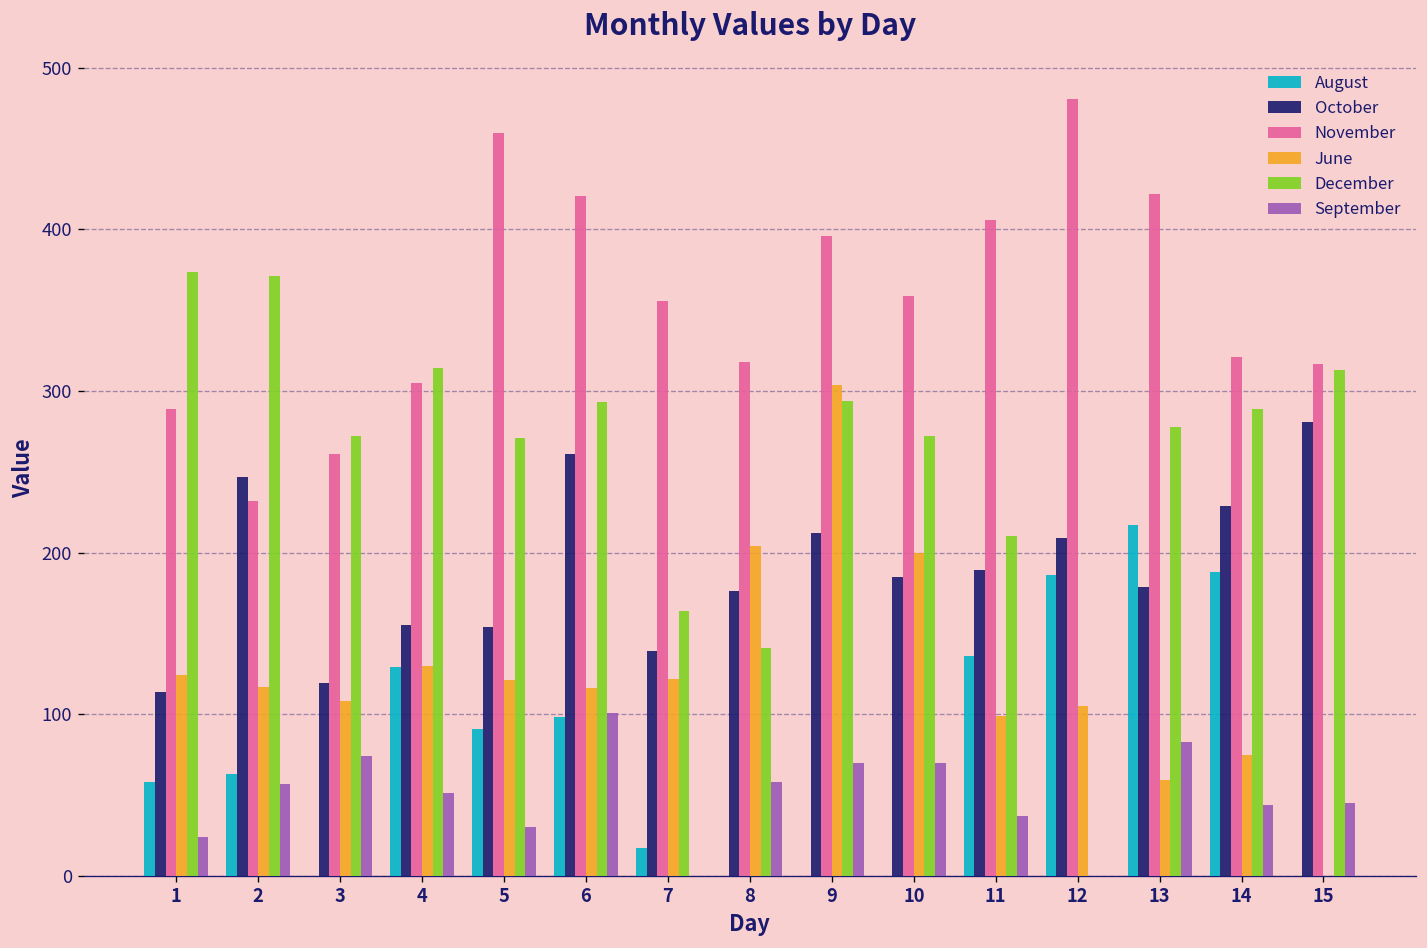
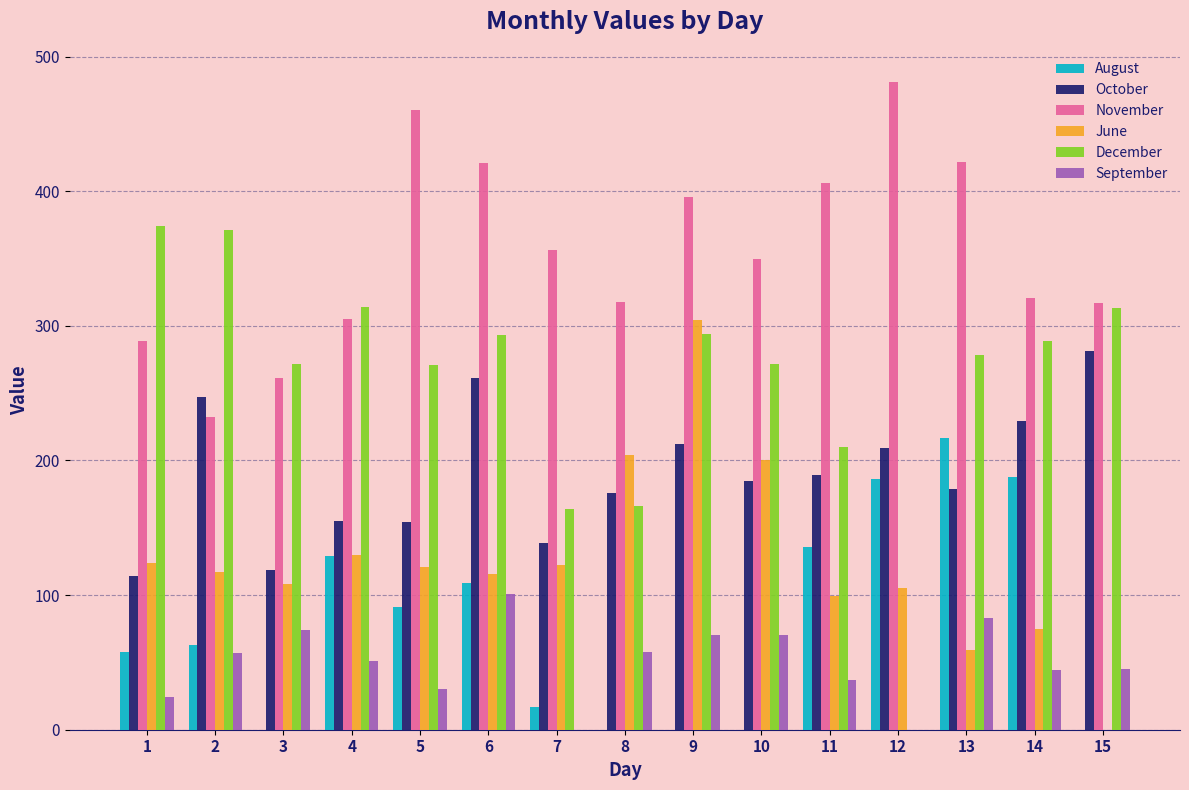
August, 6: 98 -> 109
December, 8: 141 -> 166
November, 10: 359 -> 350
